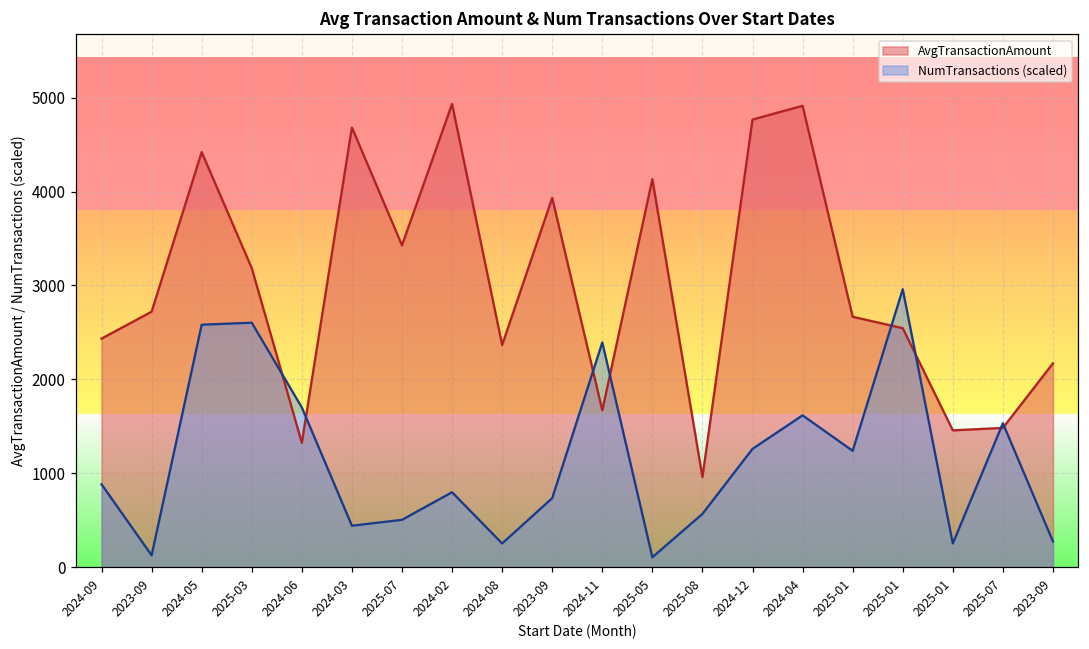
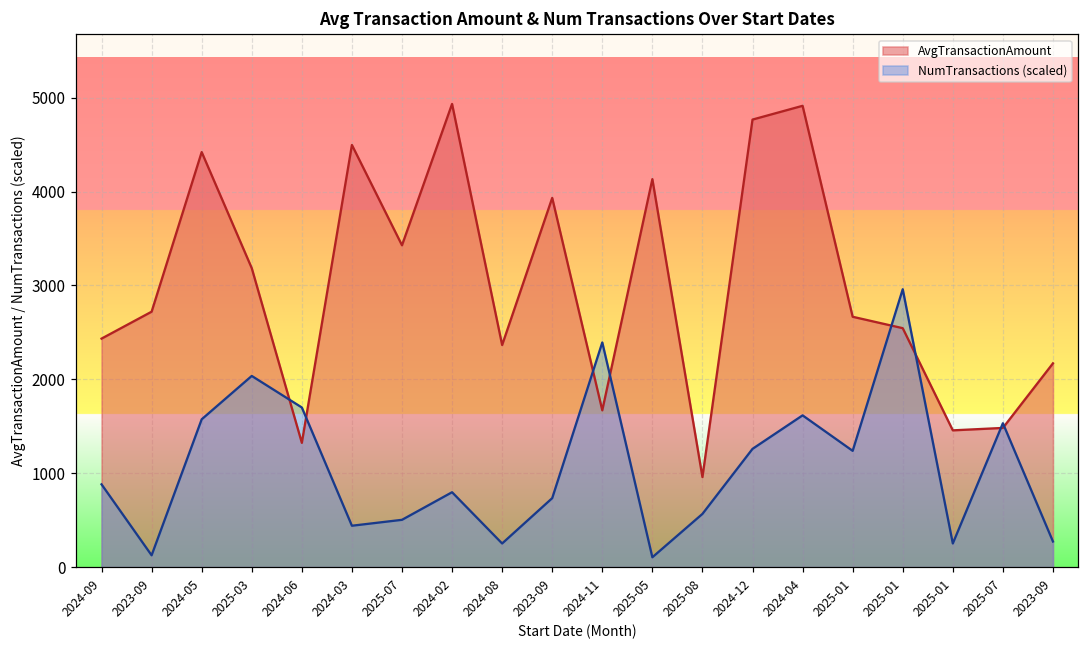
NumTransactions (scaled), 2024-05: 2600 -> 1600
NumTransactions (scaled), 2025-03: 2600 -> 2000
AvgTransactionAmount, 2024-03: 4700 -> 4500
